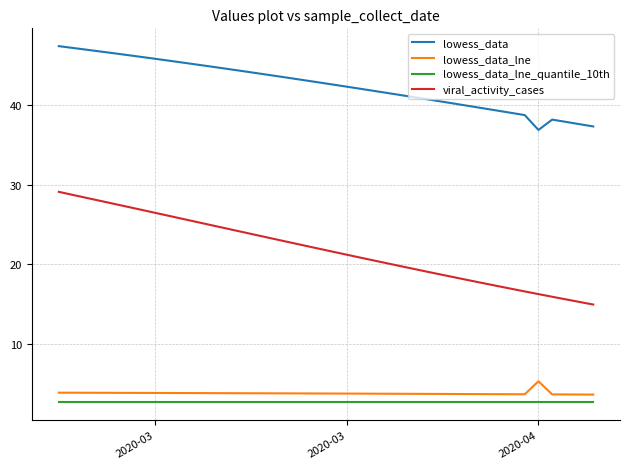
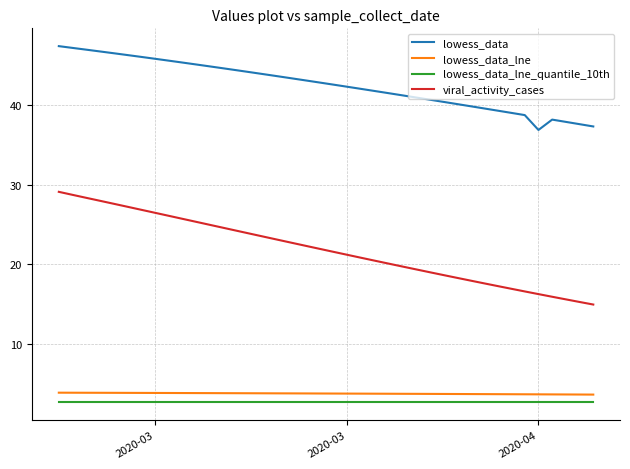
lowess_data_lne, 2020-04: 5 -> 4
